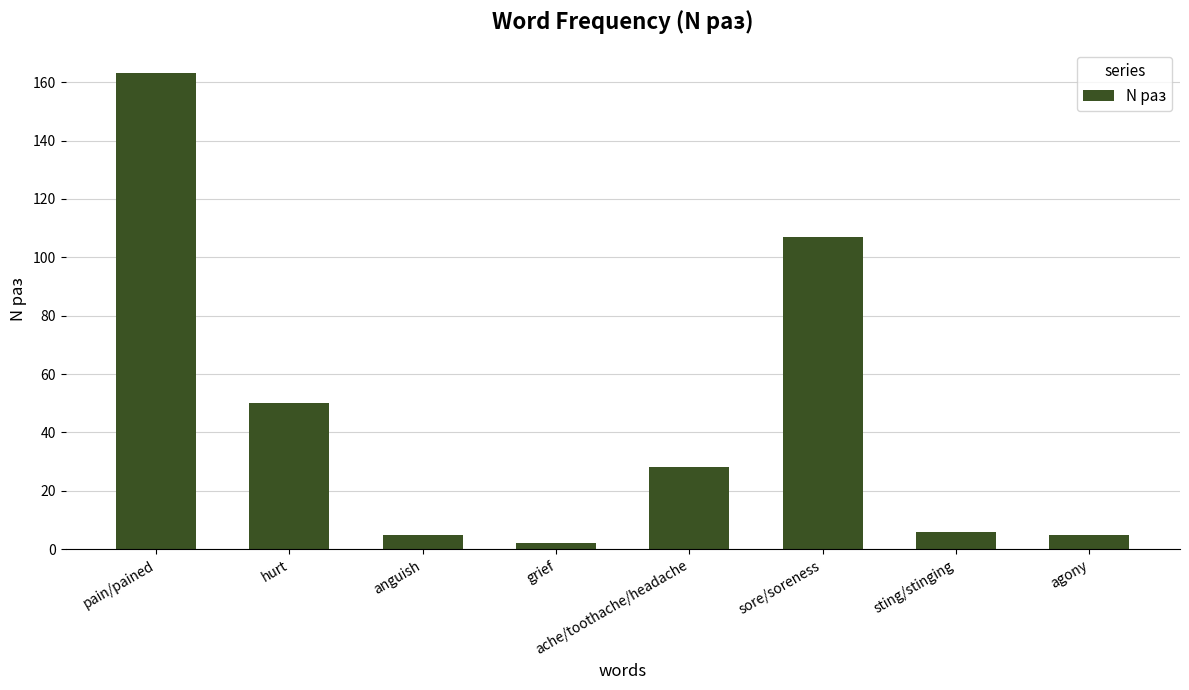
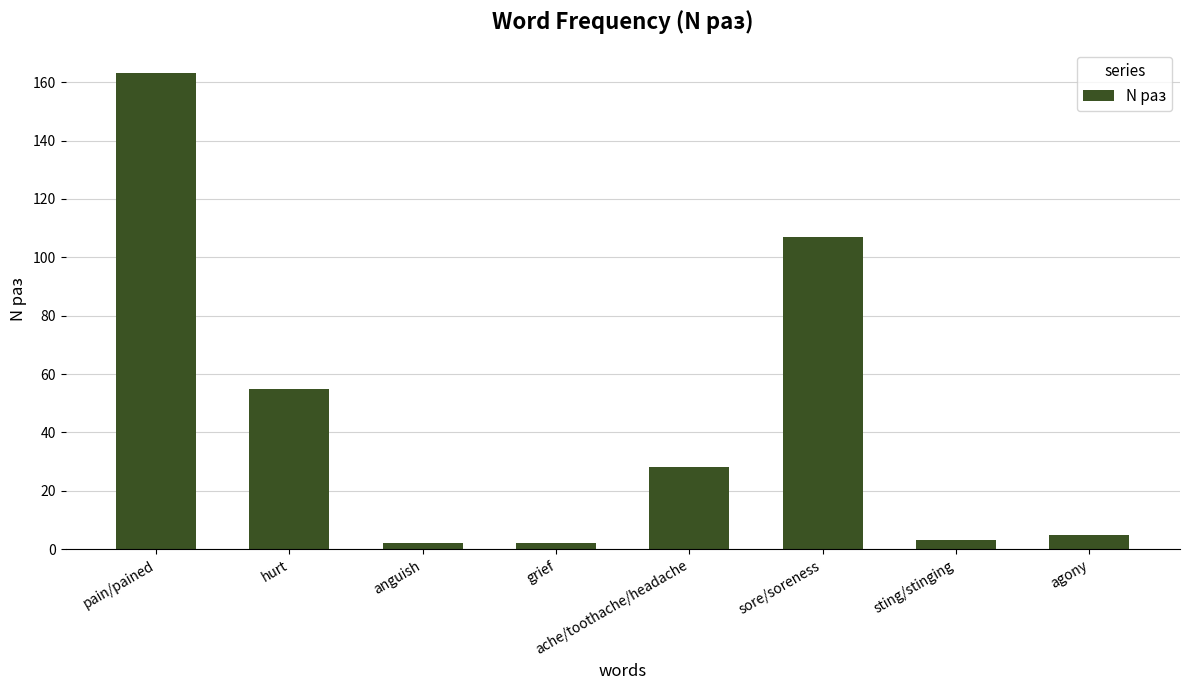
hurt: 50 -> 55
anguish: 5 -> 2
sting/stinging: 6 -> 3
